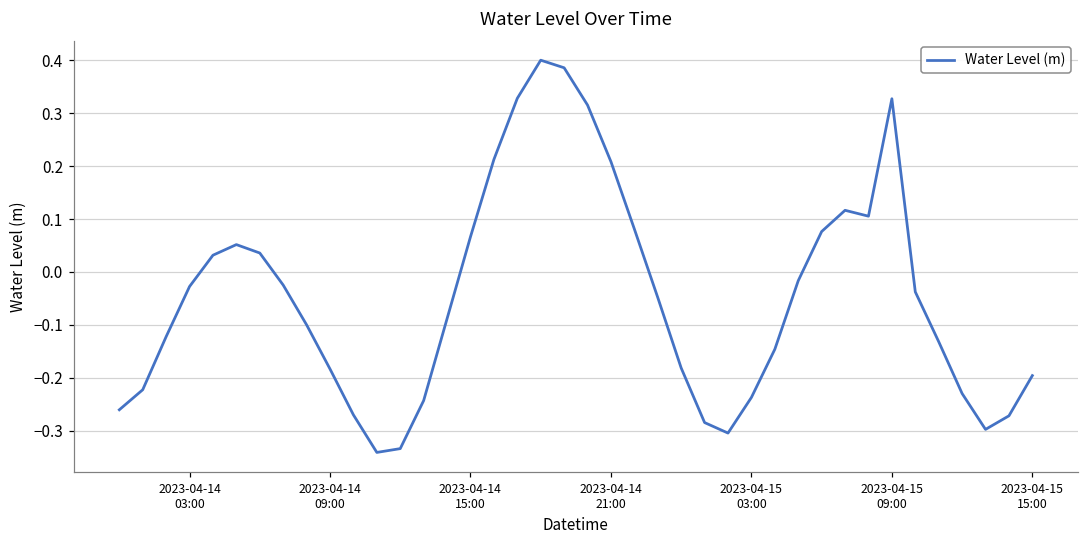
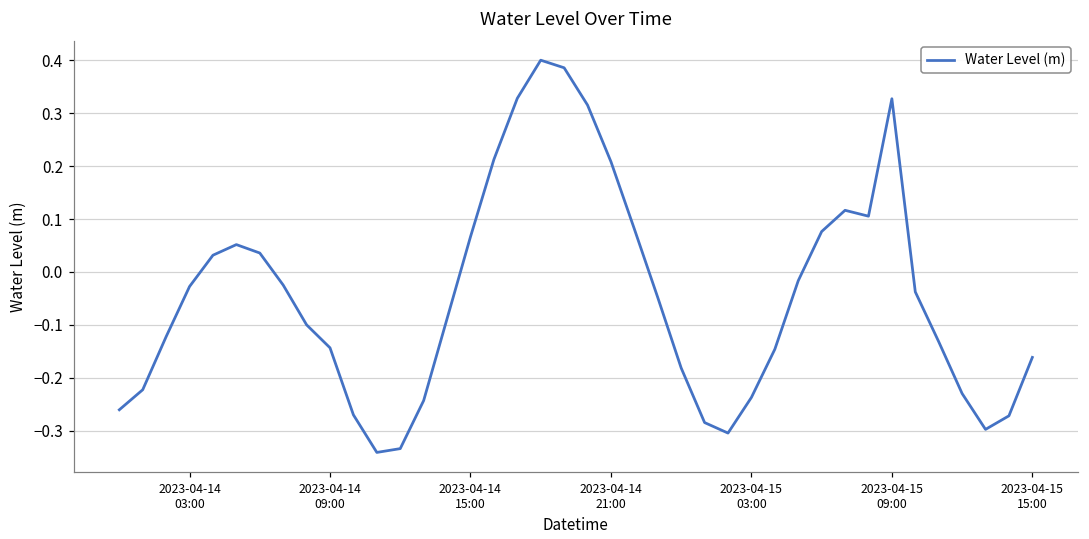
2023-04-14 09:00: -0.18 -> -0.14
2023-04-15 15:00: -0.20 -> -0.16
